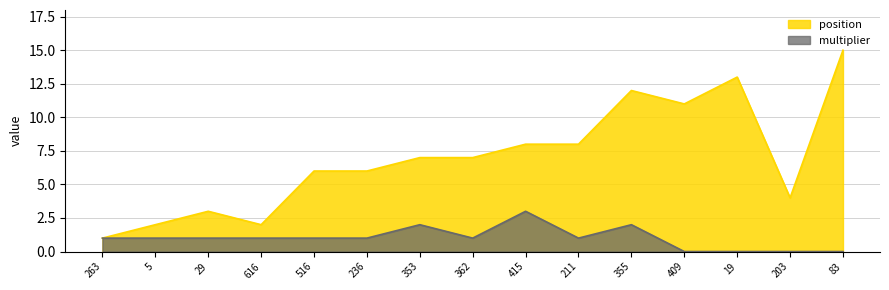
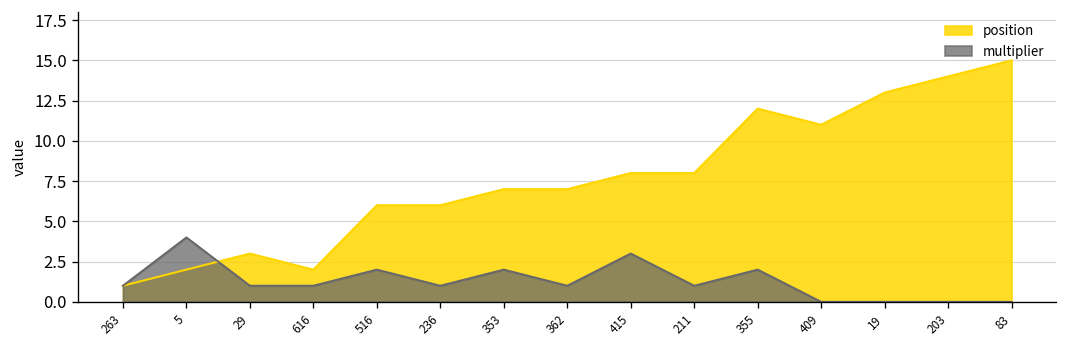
multiplier, 5: 1 -> 4
multiplier, 516: 1 -> 2
position, 203: 4 -> 14
